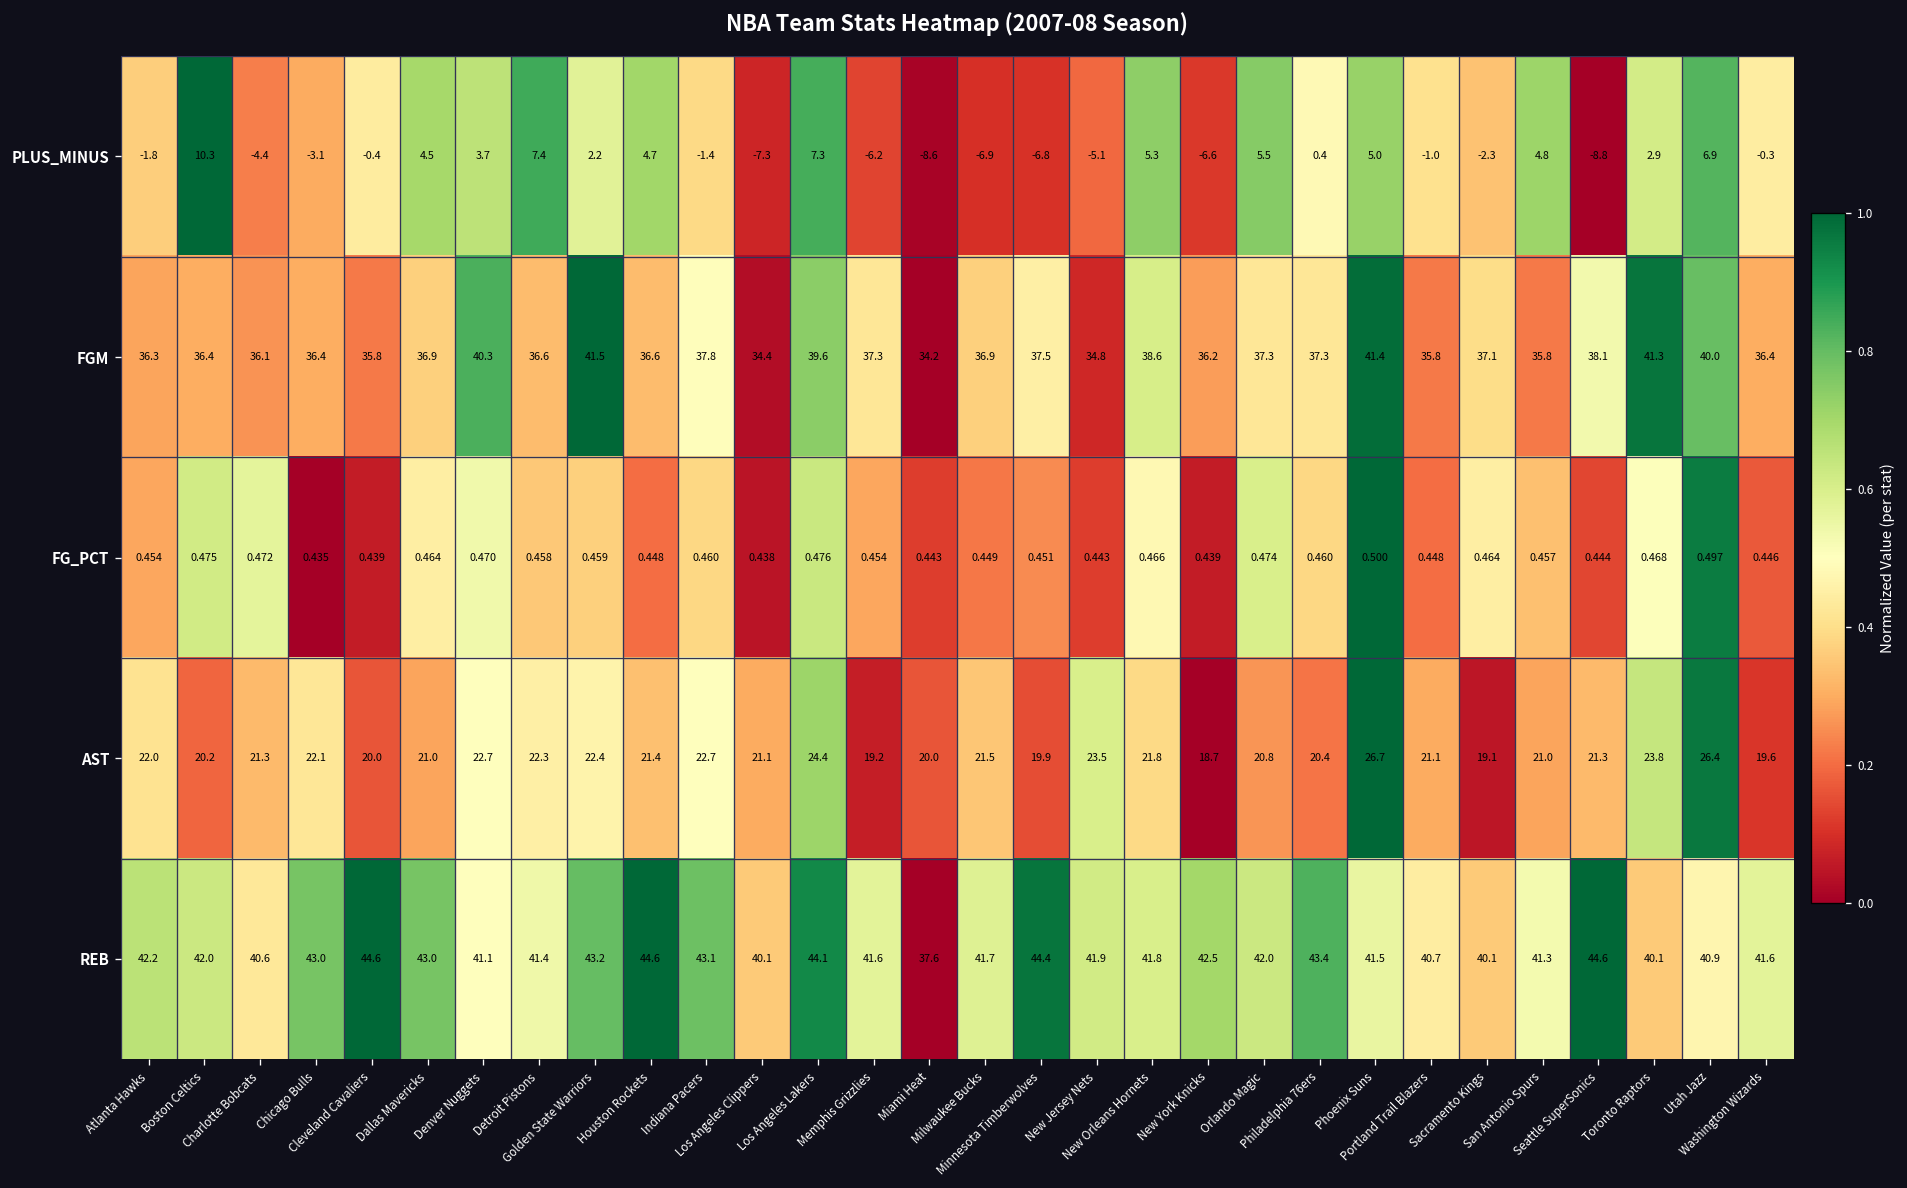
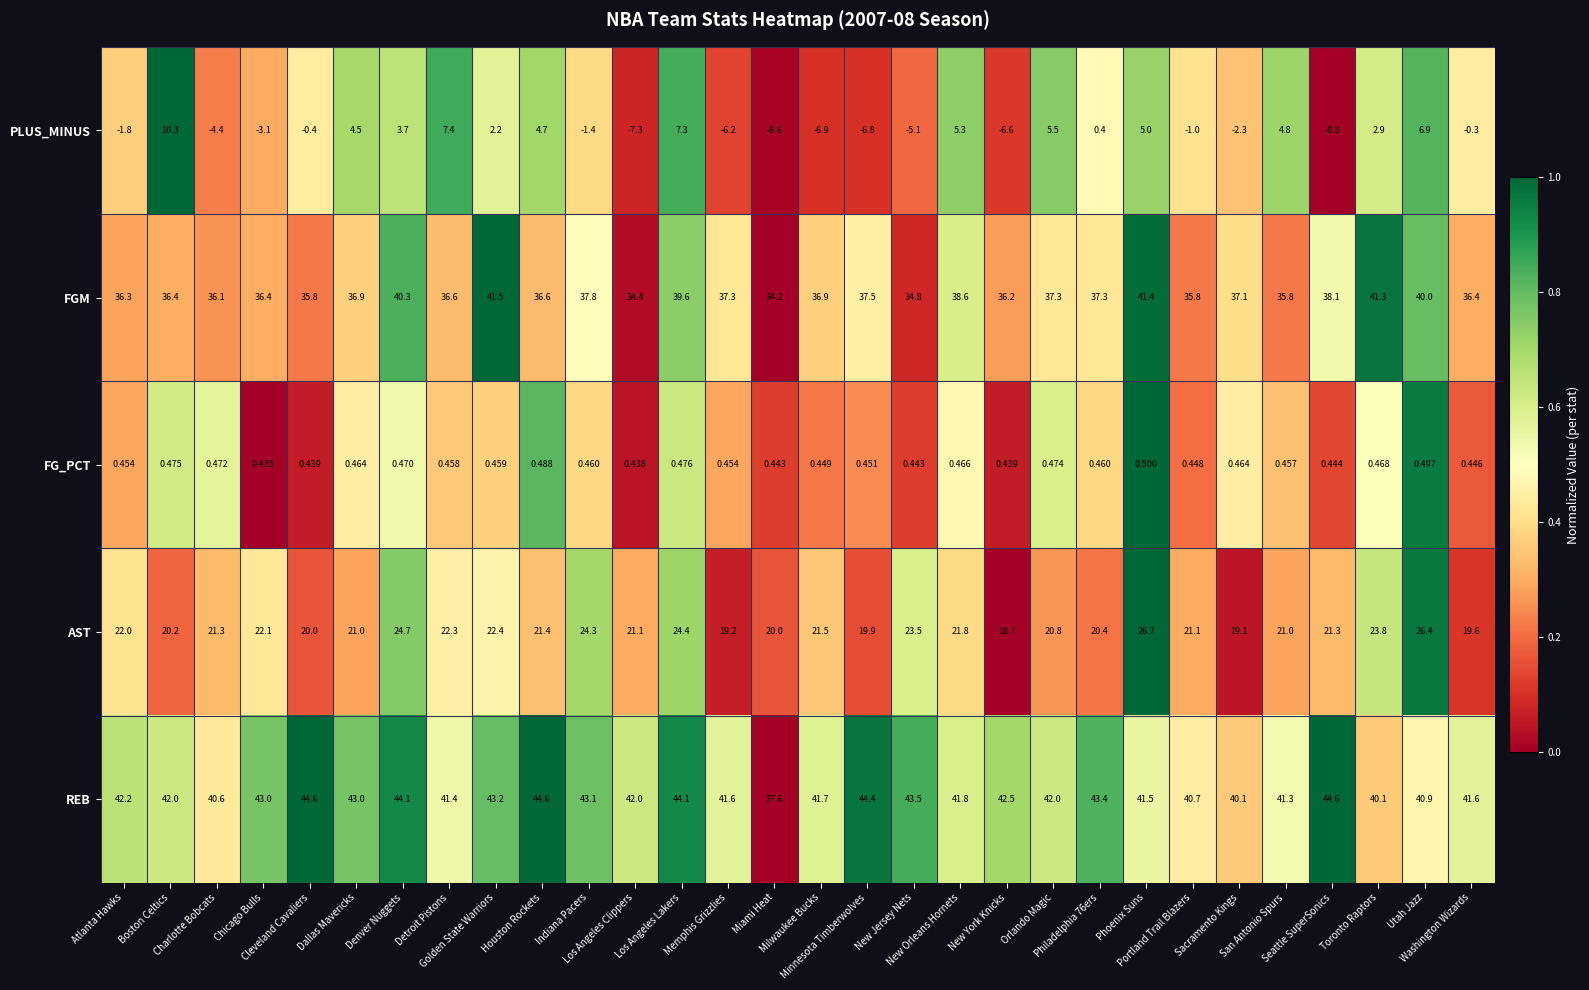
FG_PCT, Houston Rockets: 0.448 -> 0.488
AST, Denver Nuggets: 22.7 -> 24.7
AST, Indiana Pacers: 22.7 -> 24.3
REB, Denver Nuggets: 41.1 -> 44.1
REB, Los Angeles Clippers: 40.1 -> 42.0
REB, New Jersey Nets: 41.9 -> 43.5
